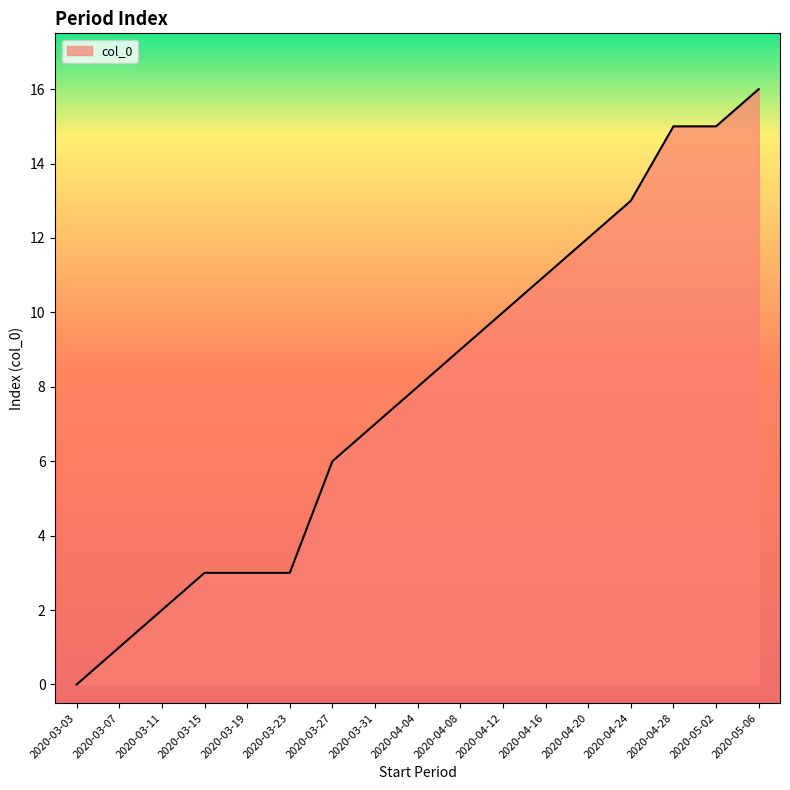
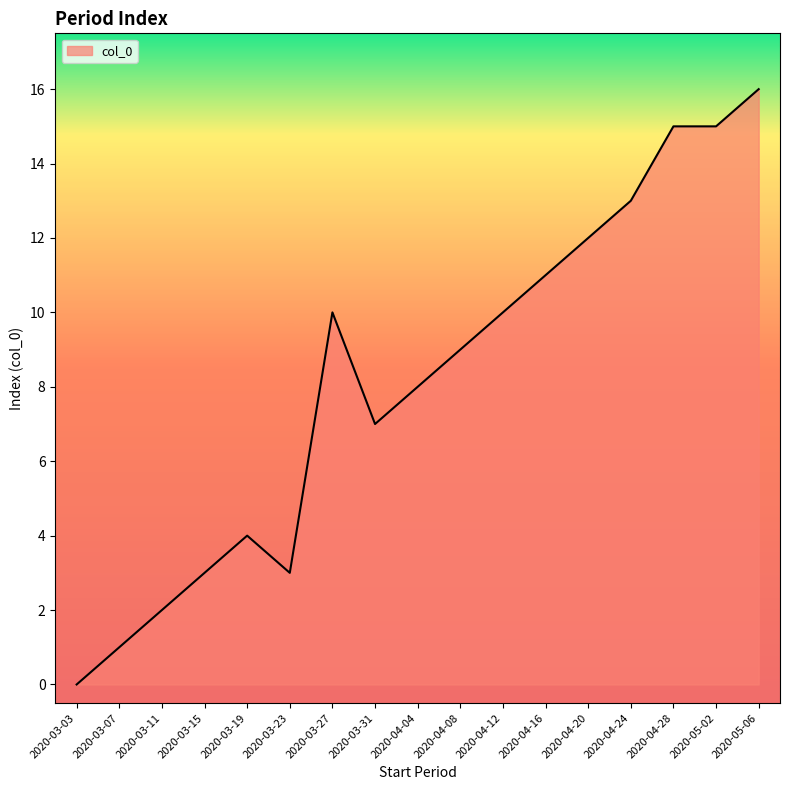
2020-03-19: 3 -> 4
2020-03-27: 6 -> 10
